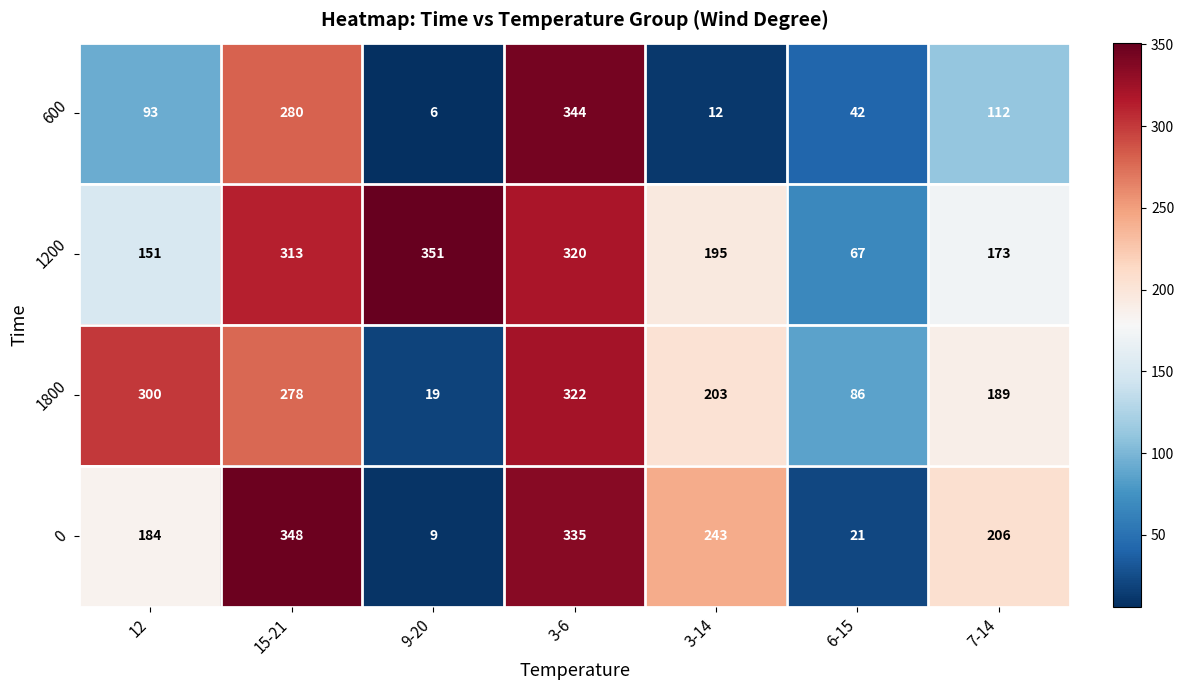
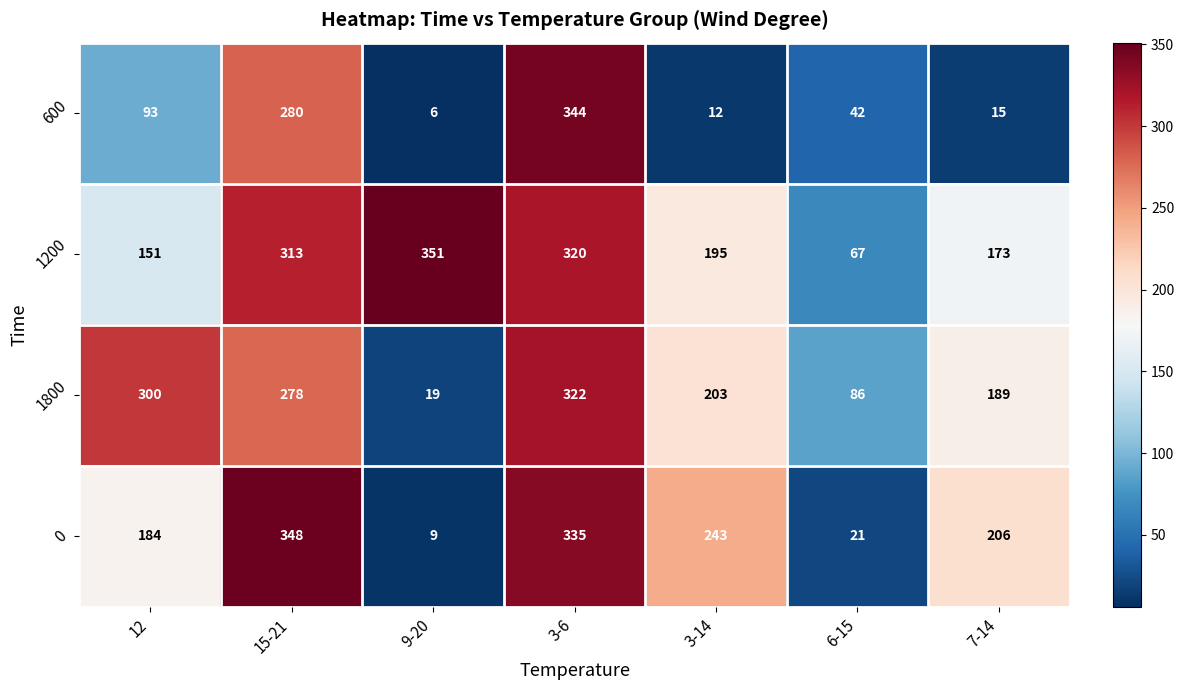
600, 7-14: 112 -> 15
